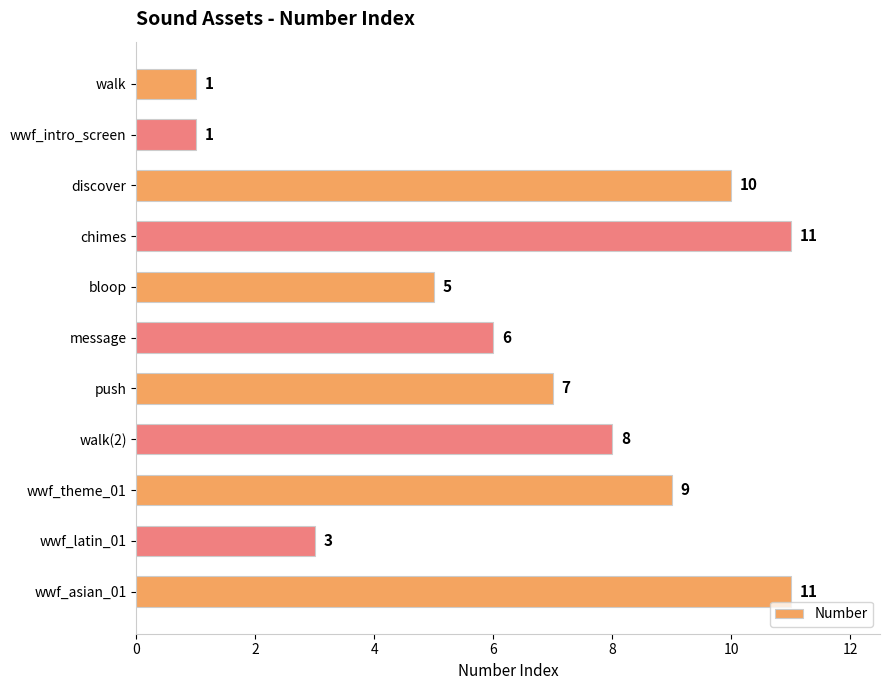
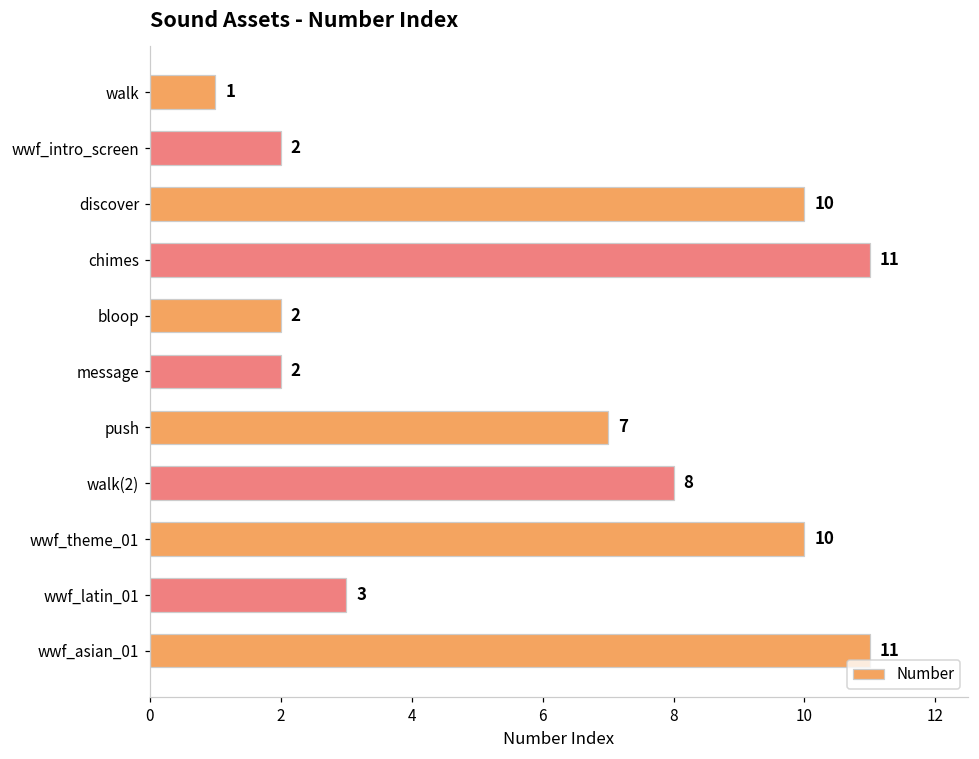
wwf_intro_screen: 1 -> 2
bloop: 5 -> 2
message: 6 -> 2
wwf_theme_01: 9 -> 10
